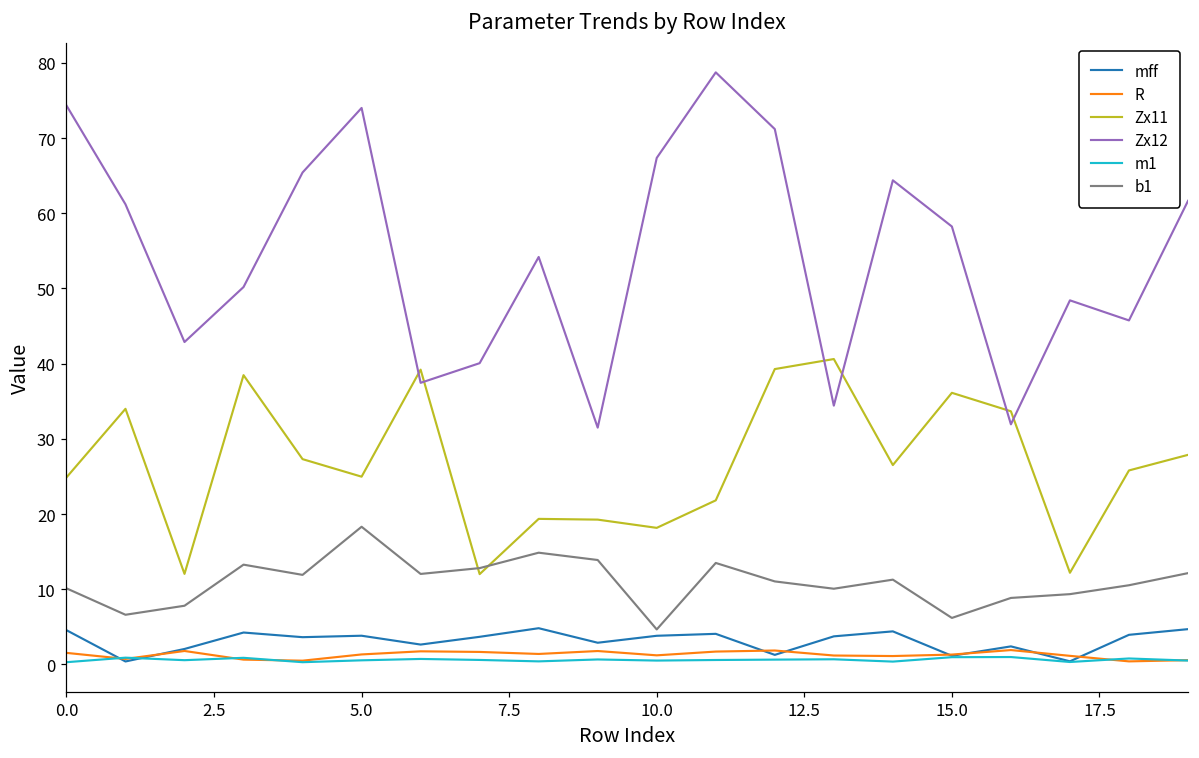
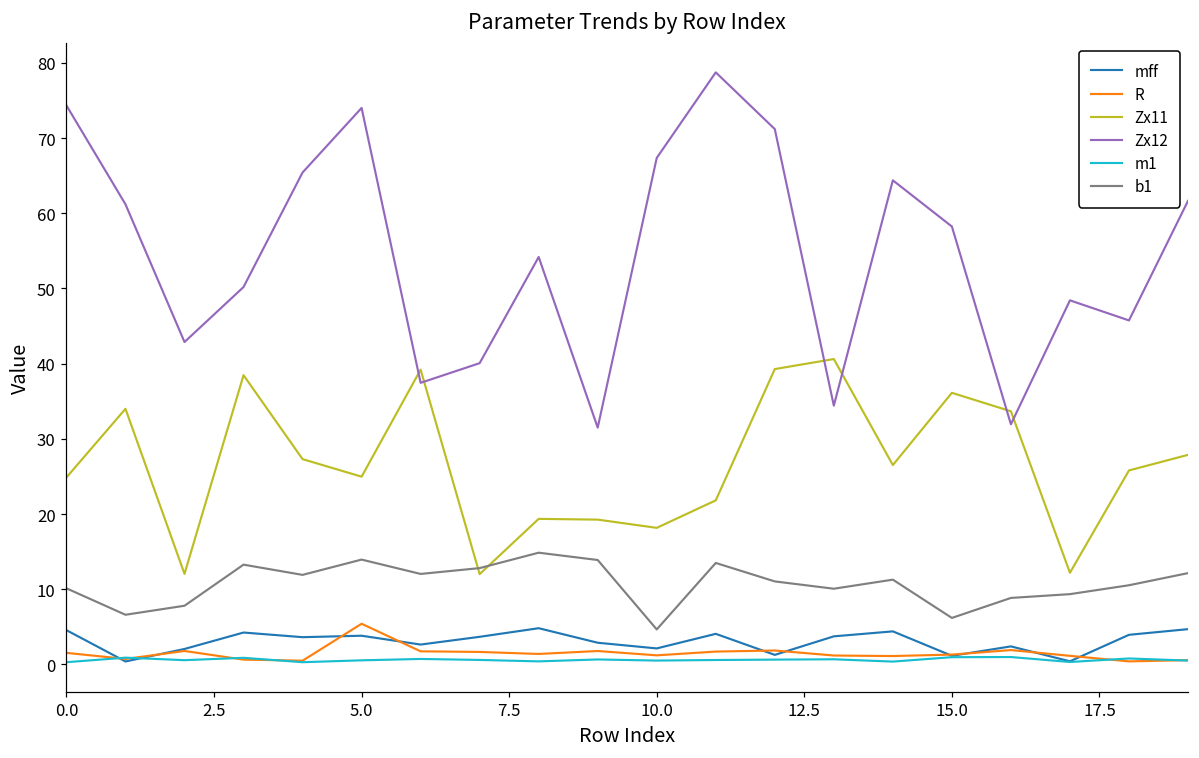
R, 5.0: 1 -> 5
b1, 5.0: 18 -> 14
mff, 10.0: 4 -> 2
